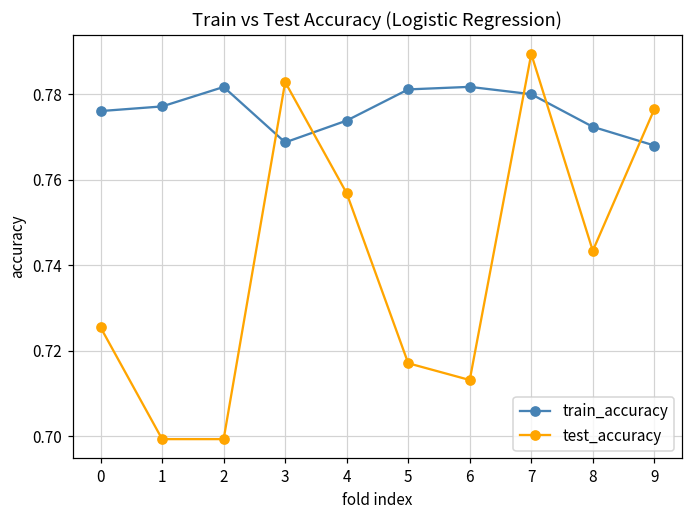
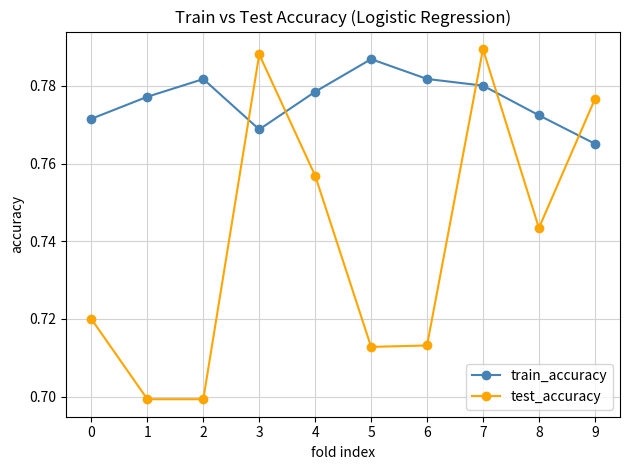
train_accuracy, 0: 0.776 -> 0.772
test_accuracy, 0: 0.725 -> 0.720
test_accuracy, 3: 0.783 -> 0.788
train_accuracy, 4: 0.774 -> 0.778
train_accuracy, 5: 0.781 -> 0.787
test_accuracy, 5: 0.717 -> 0.713
train_accuracy, 9: 0.768 -> 0.765
